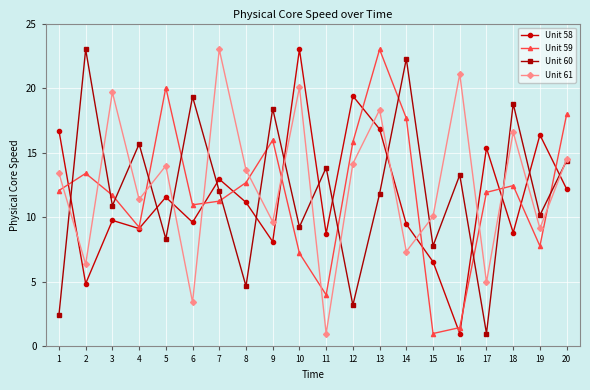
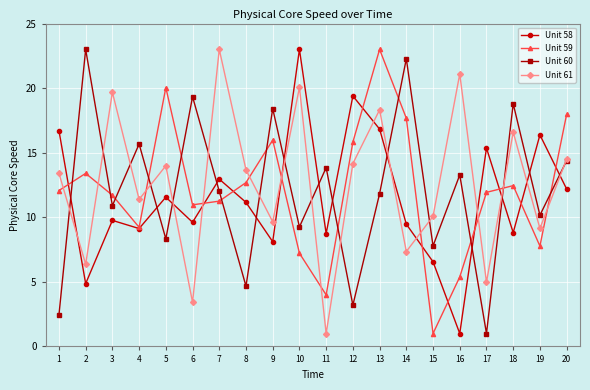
Unit 59, 16: 1.5 -> 5.4
